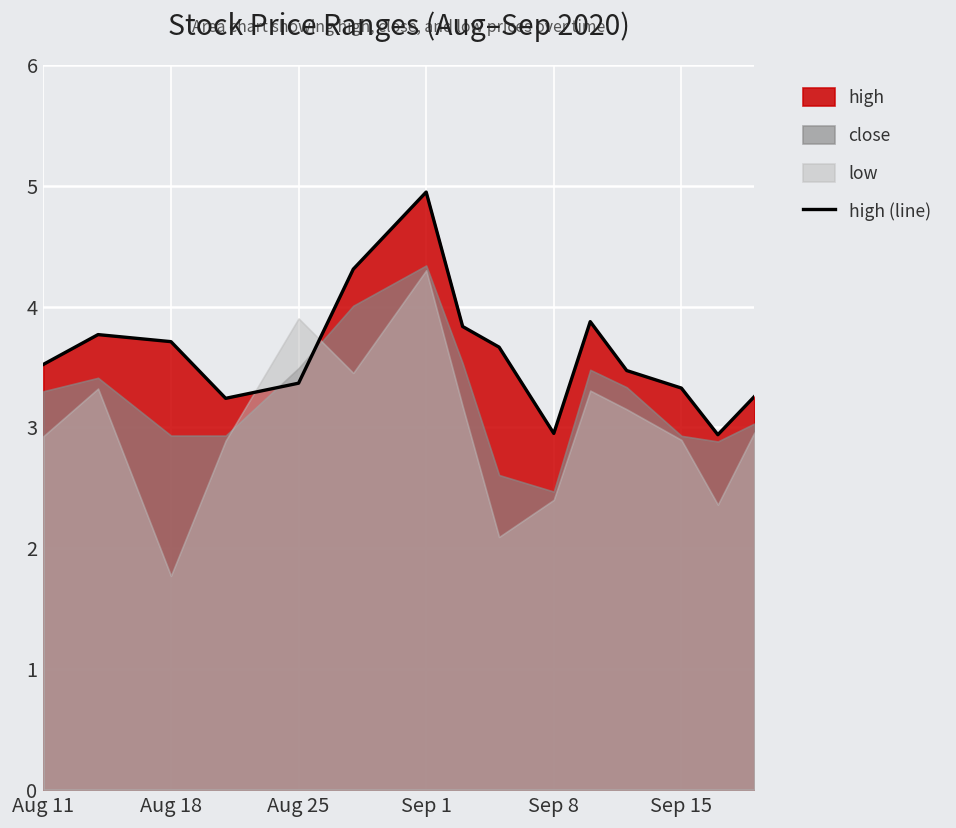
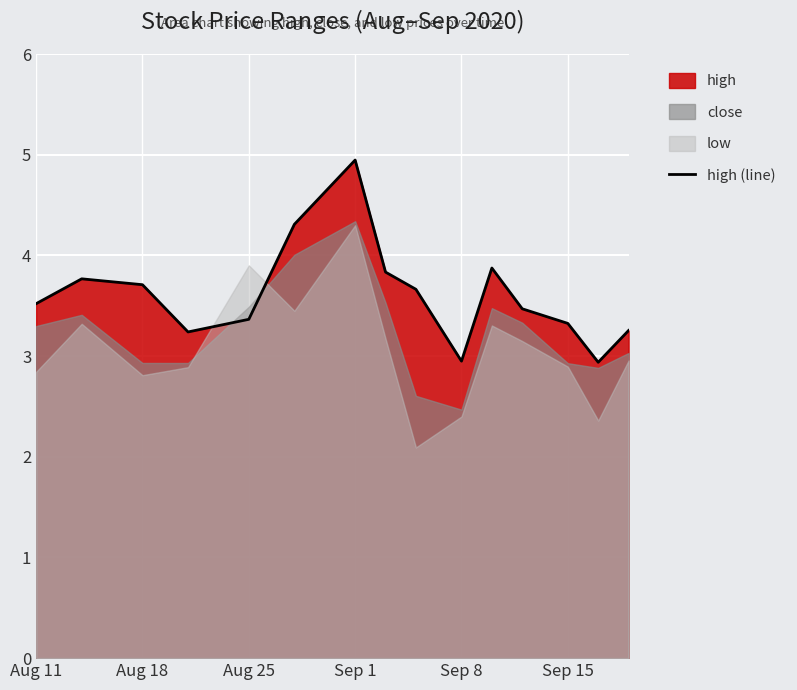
low, Aug 11: 2.93 -> 2.84
low, Aug 18: 1.77 -> 2.81
